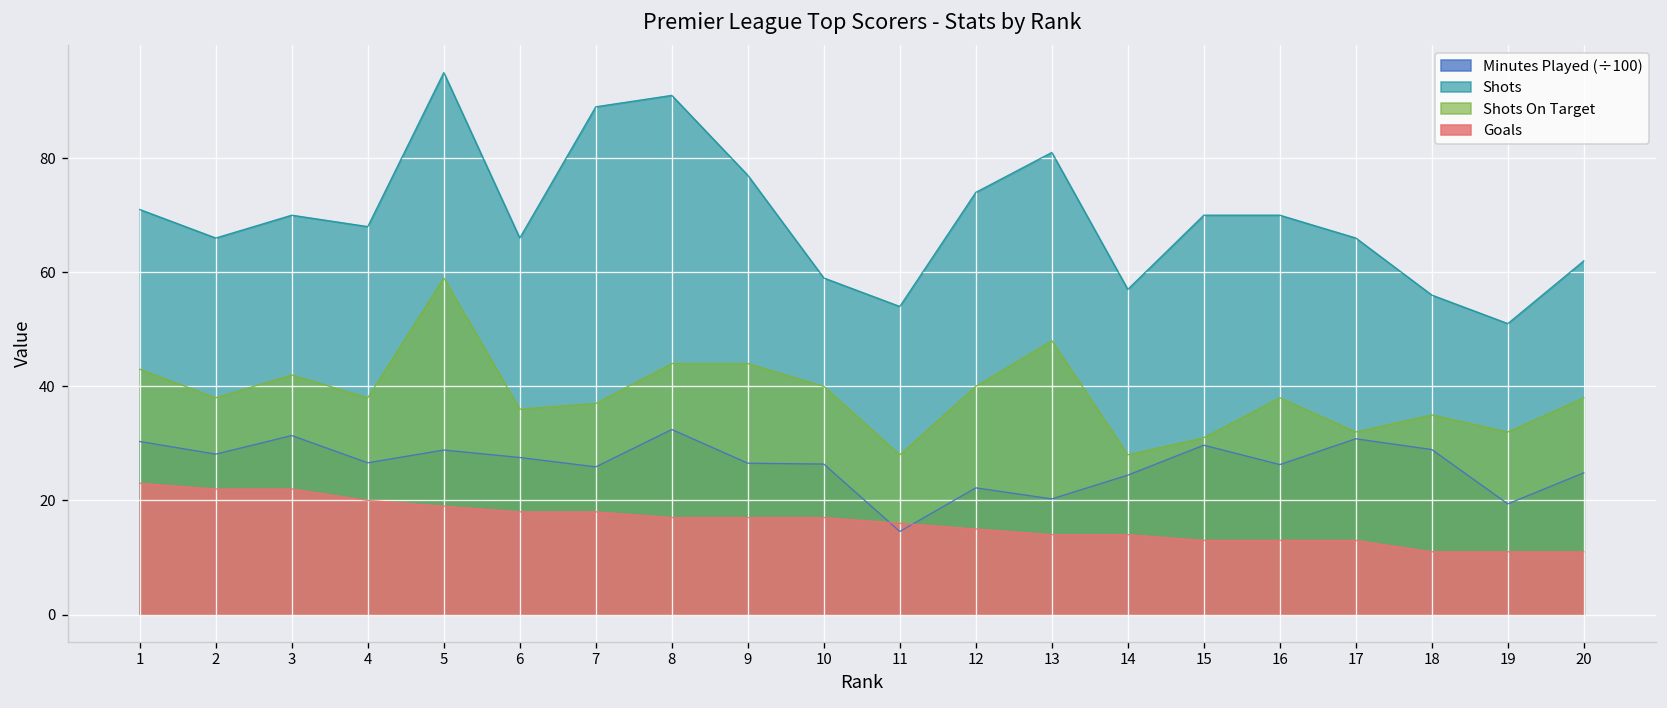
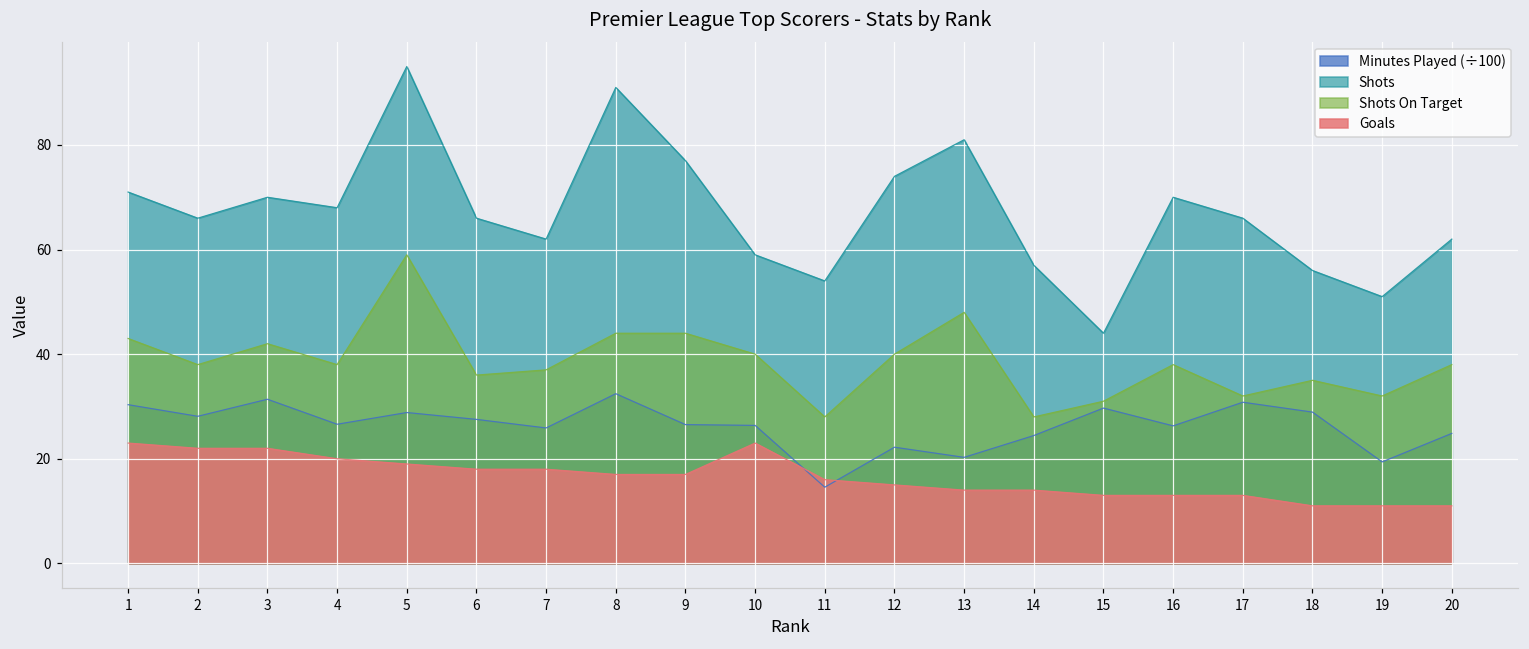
Shots, 7: 89 -> 62
Goals, 10: 17 -> 23
Shots, 15: 70 -> 44
